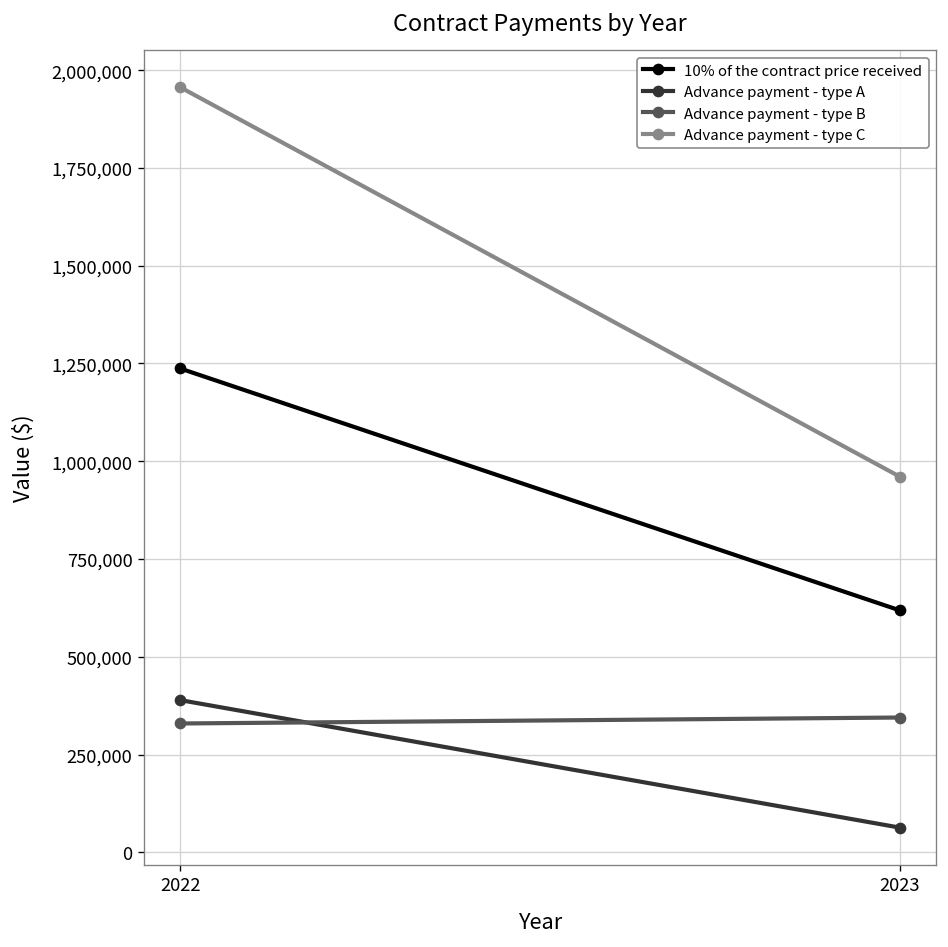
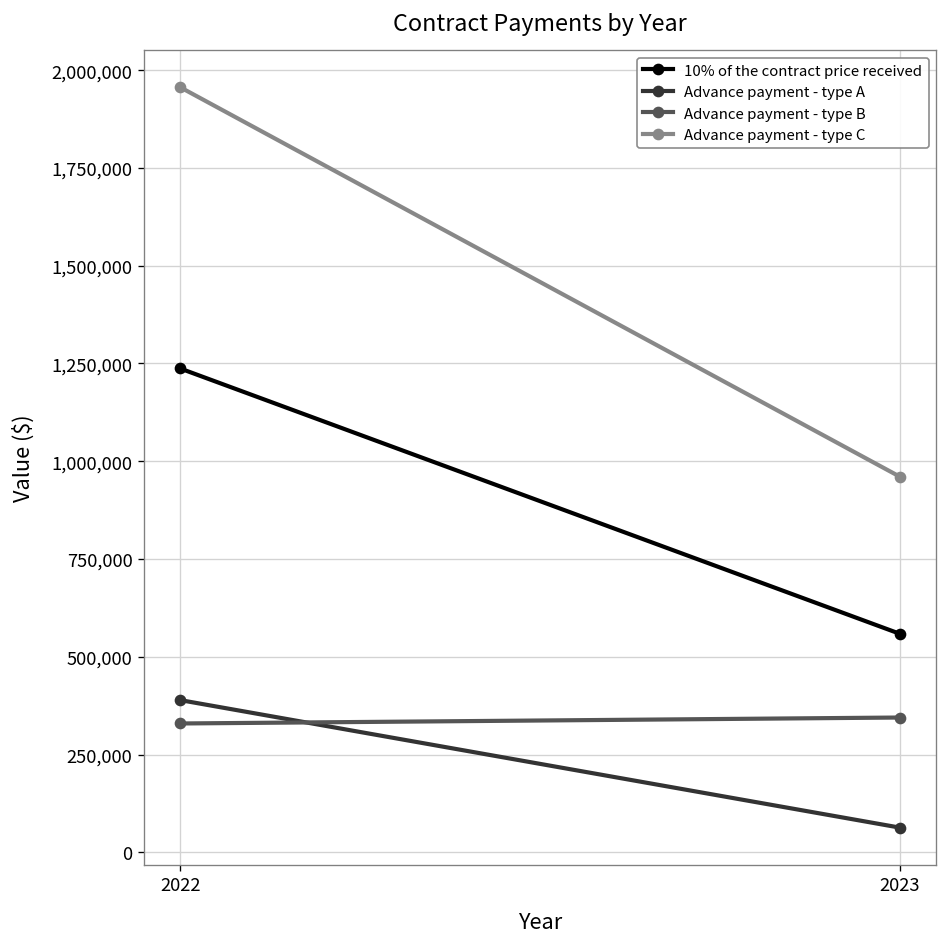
10% of the contract price received, 2023: 620,000 -> 560,000
